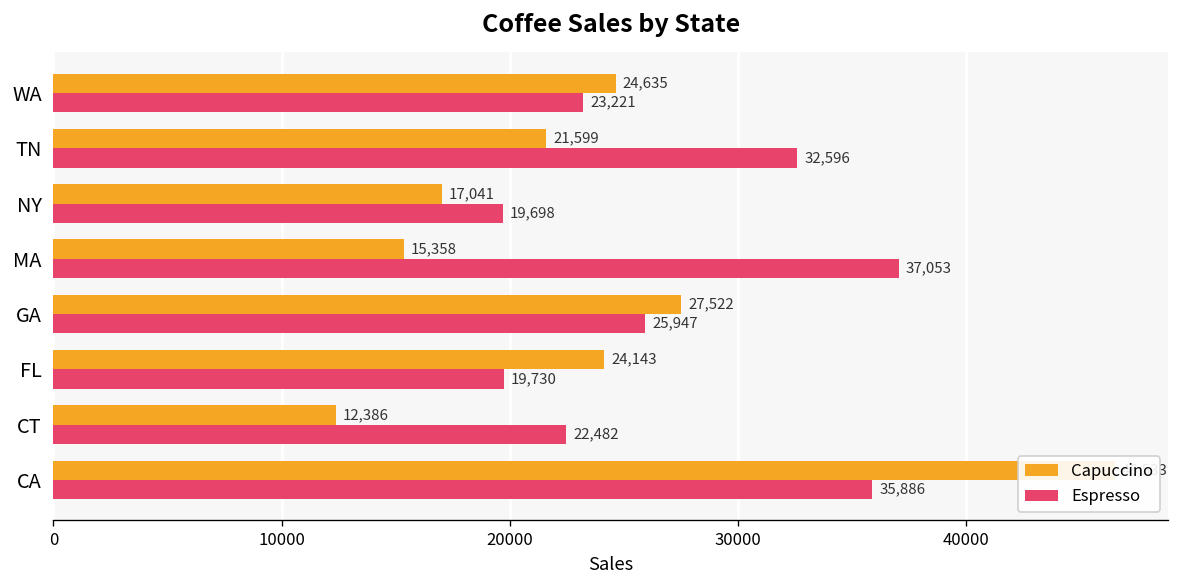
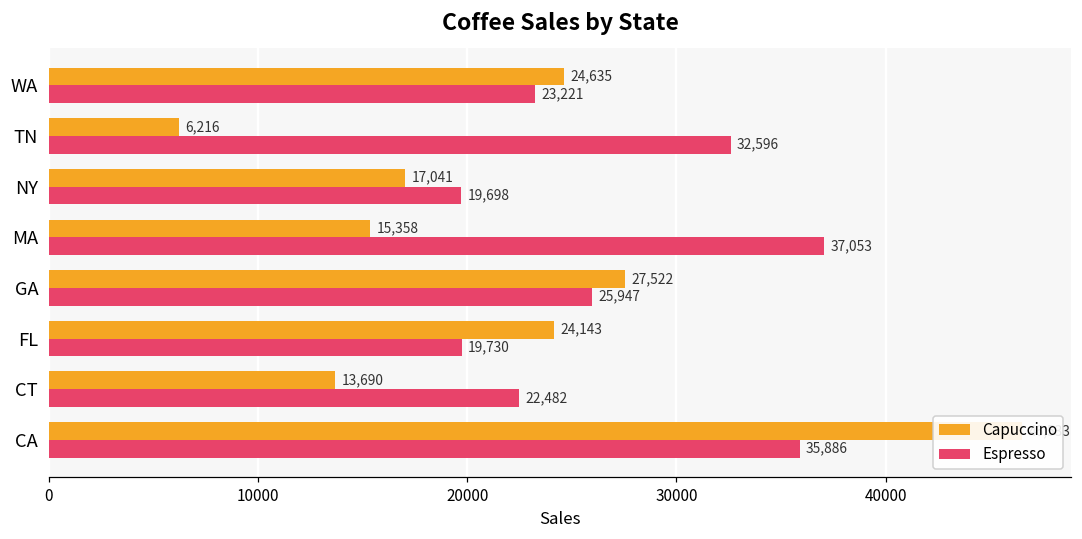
Capuccino, TN: 21,599 -> 6,216
Capuccino, CT: 12,386 -> 13,690
